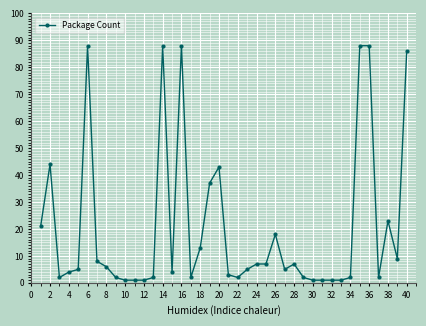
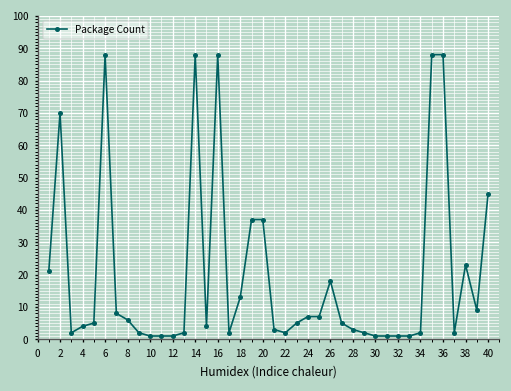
2: 44 -> 70
20: 43 -> 37
28: 7 -> 3
40: 86 -> 45
